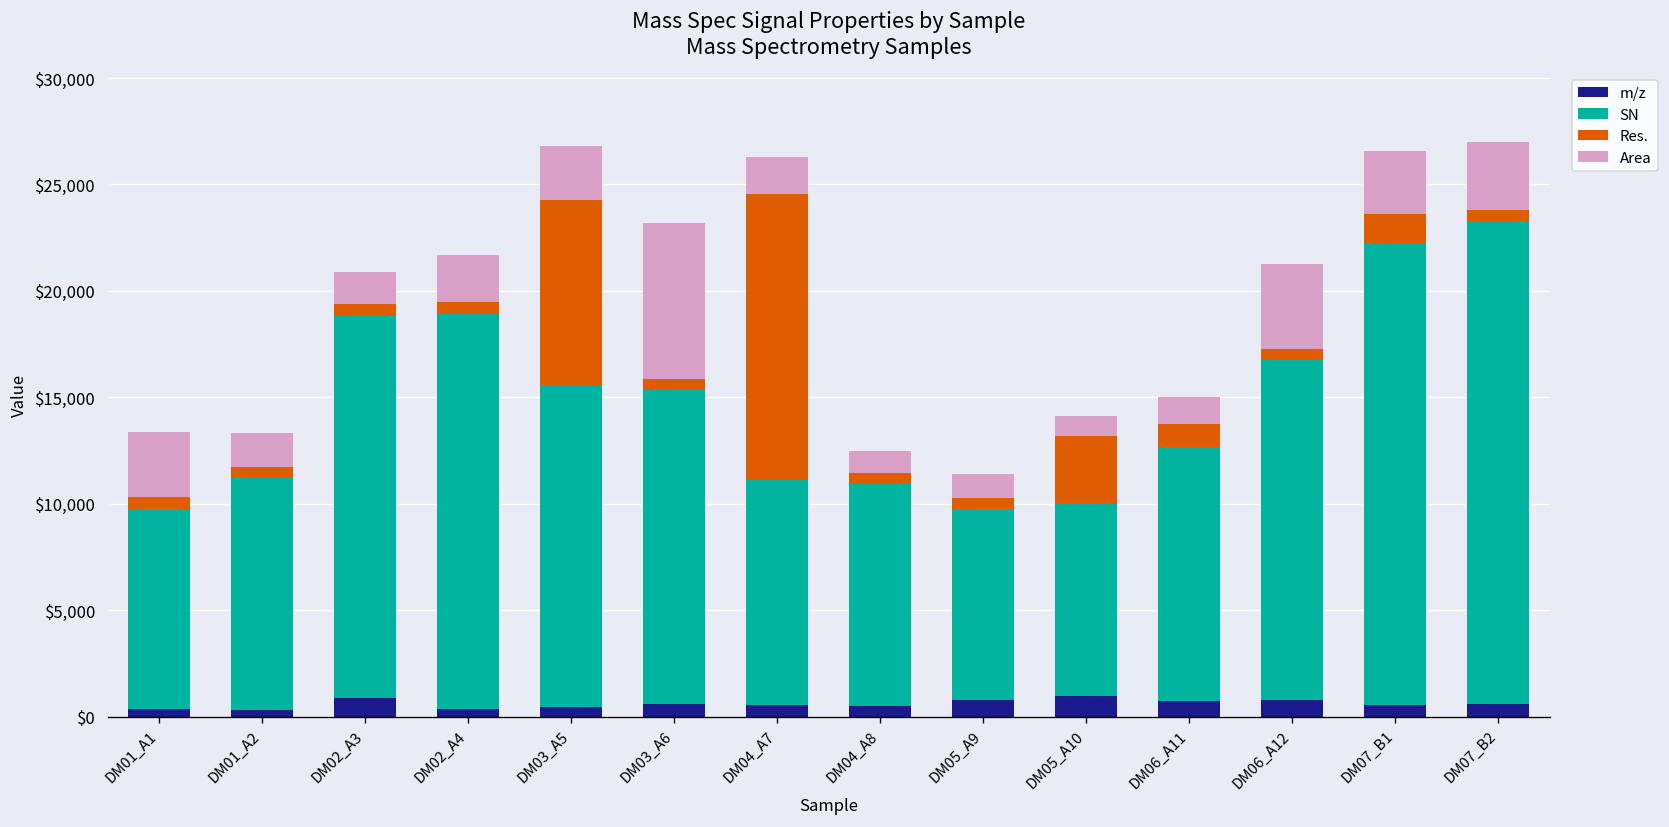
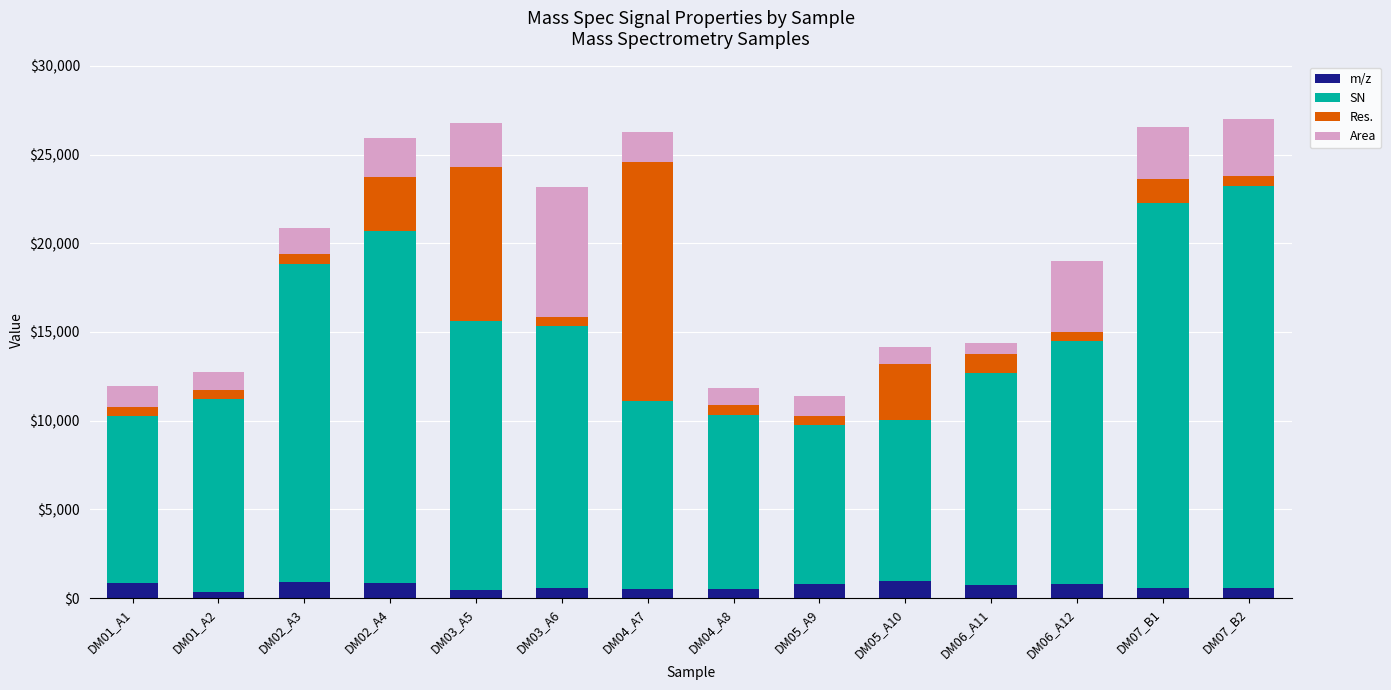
m/z, DM01_A1: $400 -> $900
Area, DM01_A1: $3,100 -> $1,200
Area, DM01_A2: $1,600 -> $1,000
m/z, DM02_A4: $400 -> $800
SN, DM02_A4: $18,600 -> $19,800
Res., DM02_A4: $500 -> $3,100
SN, DM04_A8: $10,400 -> $9,800
Area, DM06_A11: $1,300 -> $600
SN, DM06_A12: $16,000 -> $13,700
